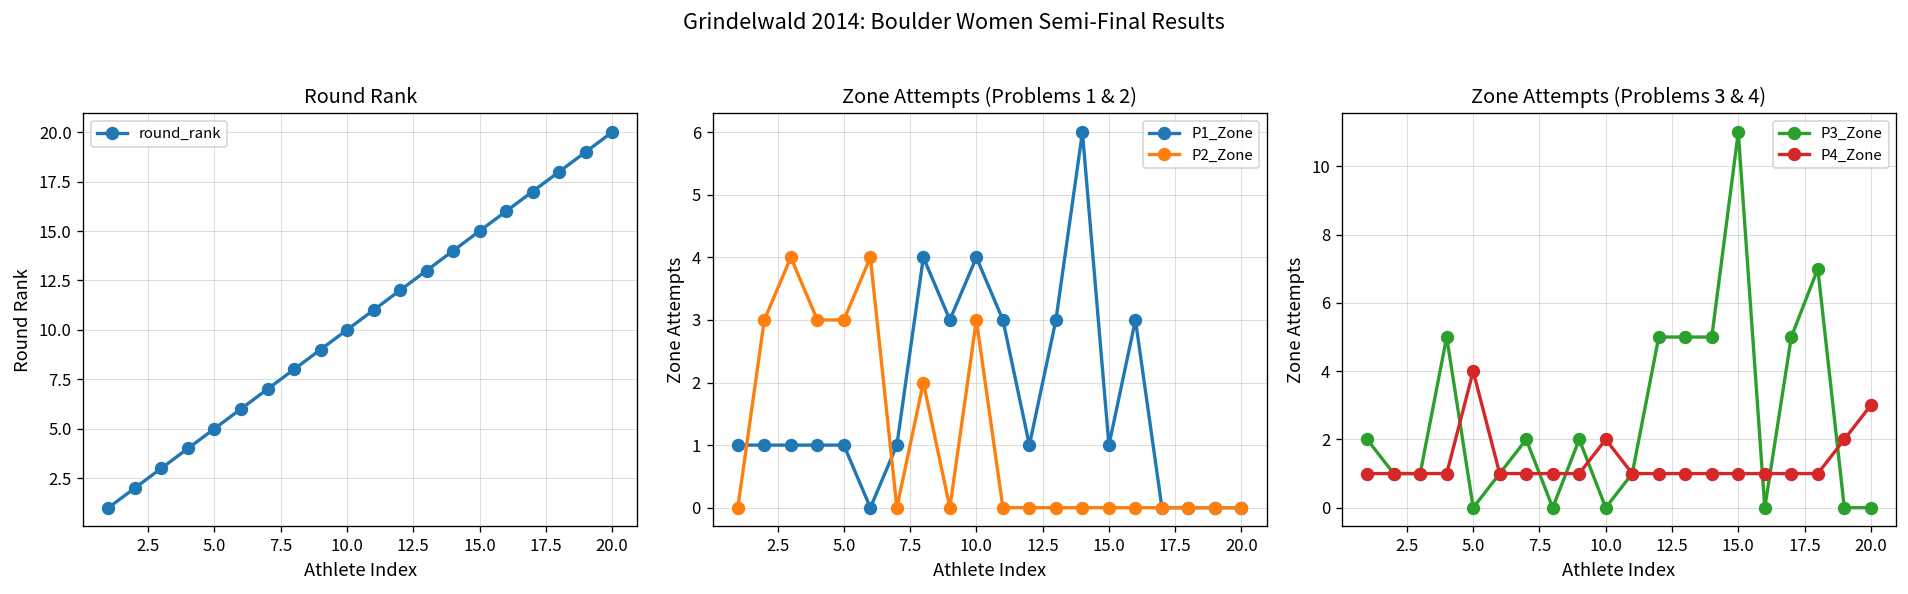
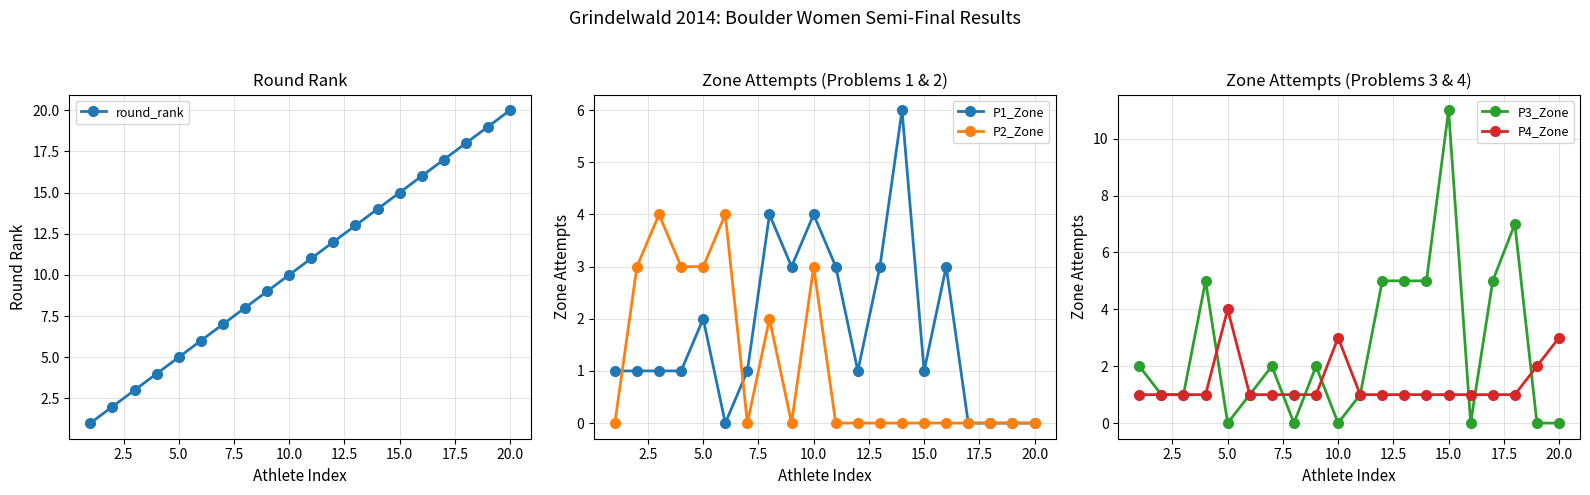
Zone Attempts (Problems 1 & 2), P1_Zone, 5.0: 1 -> 2
Zone Attempts (Problems 3 & 4), P4_Zone, 10.0: 2 -> 3
